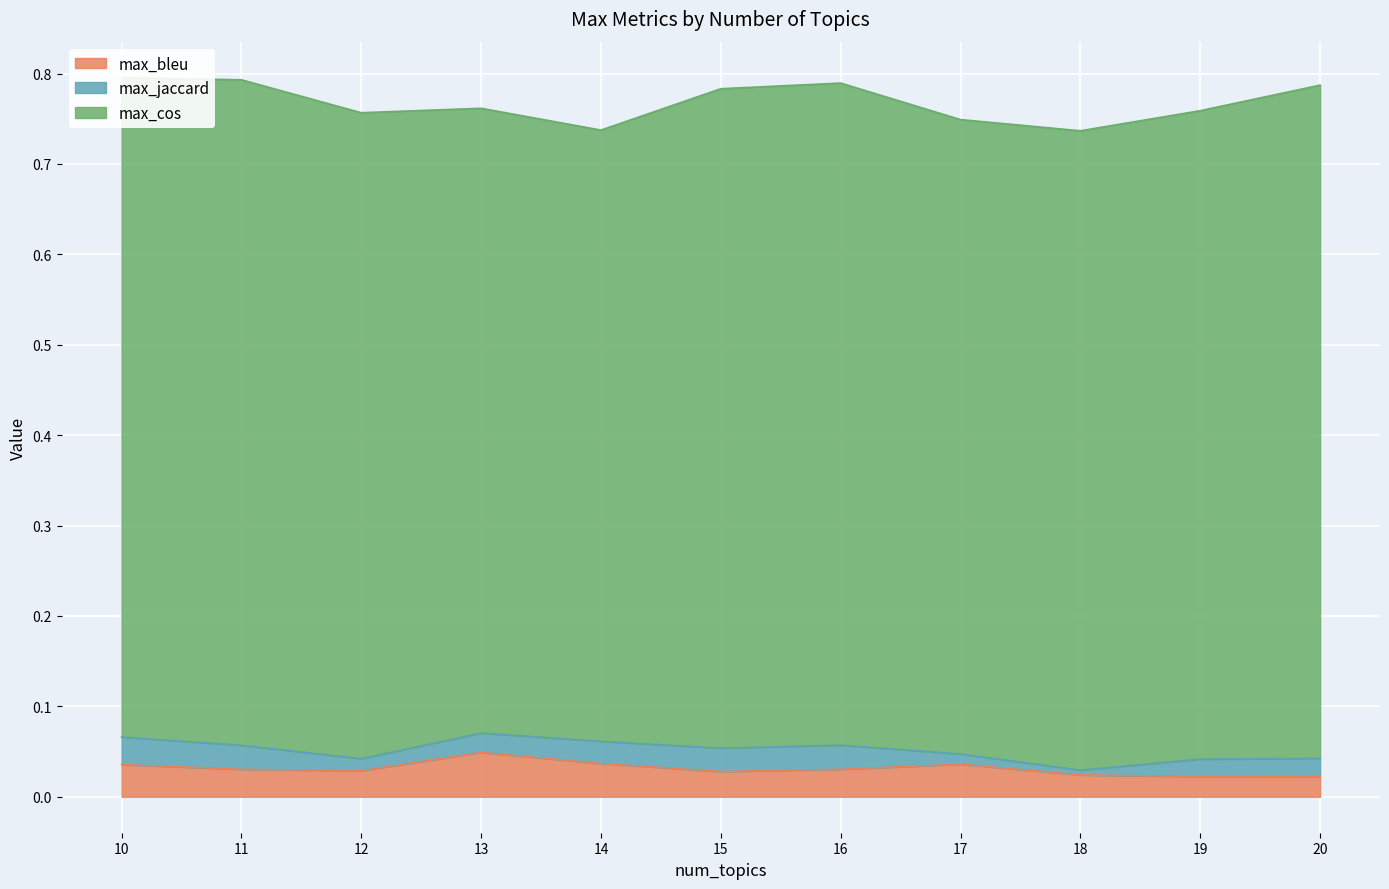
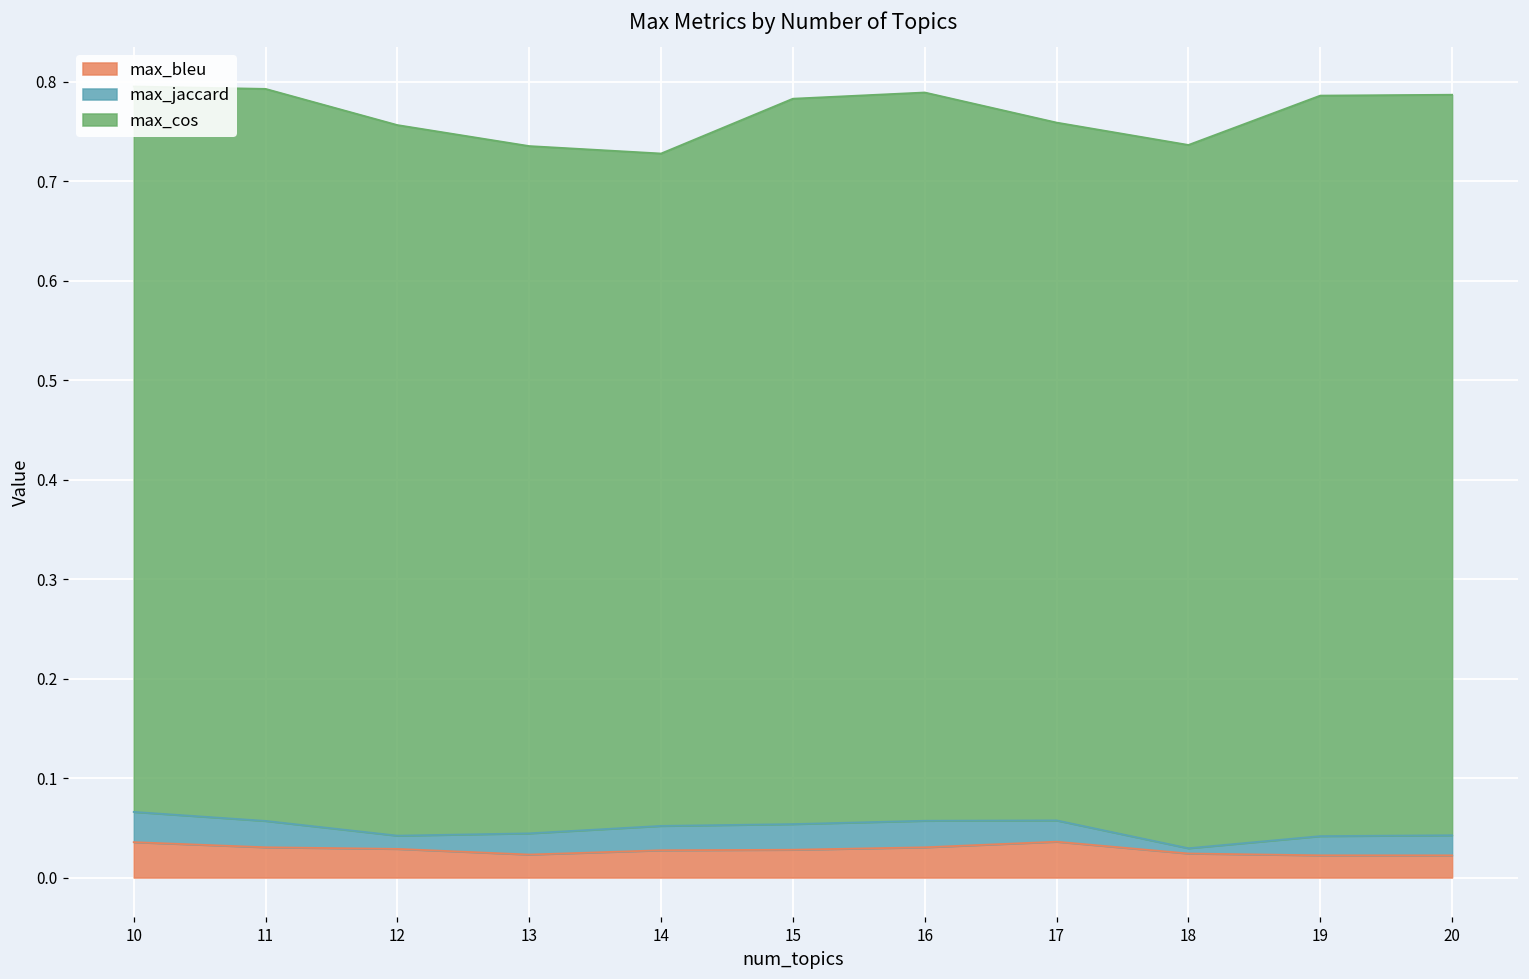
max_bleu, 13: 0.05 -> 0.02
max_bleu, 14: 0.04 -> 0.03
max_jaccard, 17: 0.01 -> 0.02
max_cos, 19: 0.72 -> 0.74
